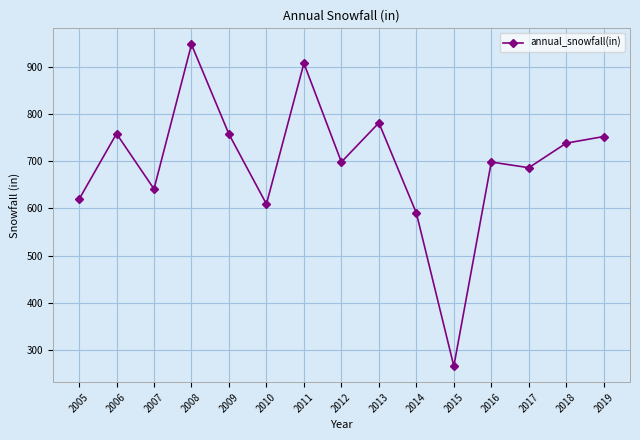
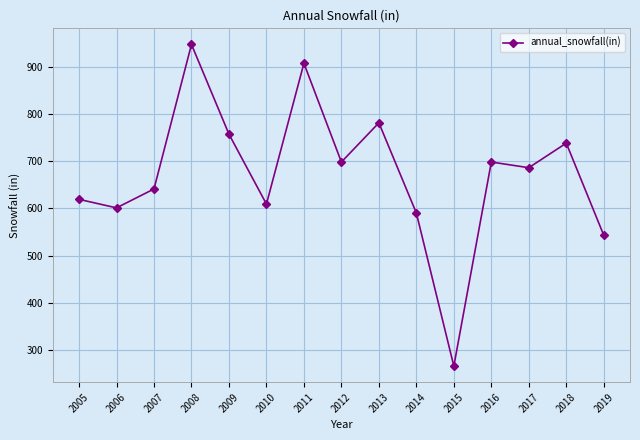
2006: 760 -> 600
2019: 750 -> 540
